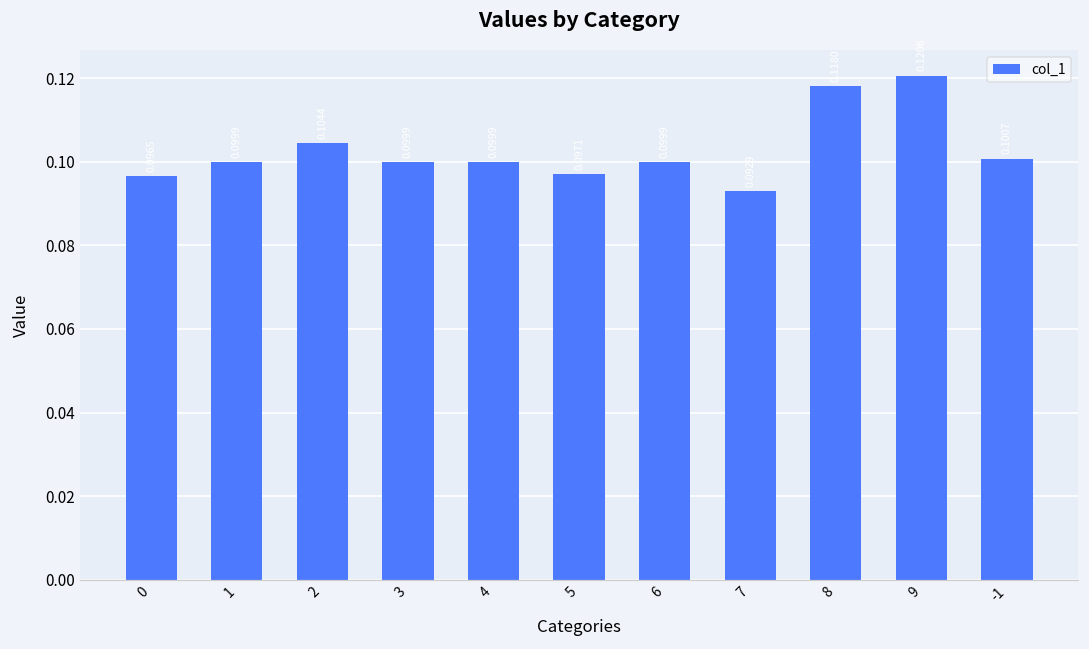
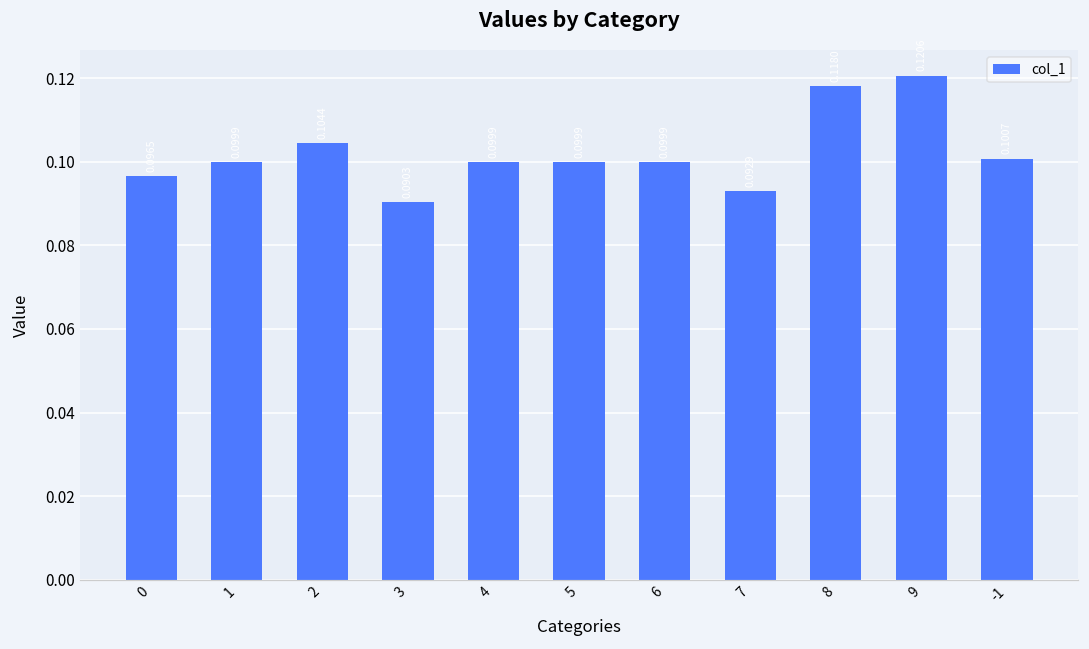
3: 0.100 -> 0.090
5: 0.097 -> 0.100
